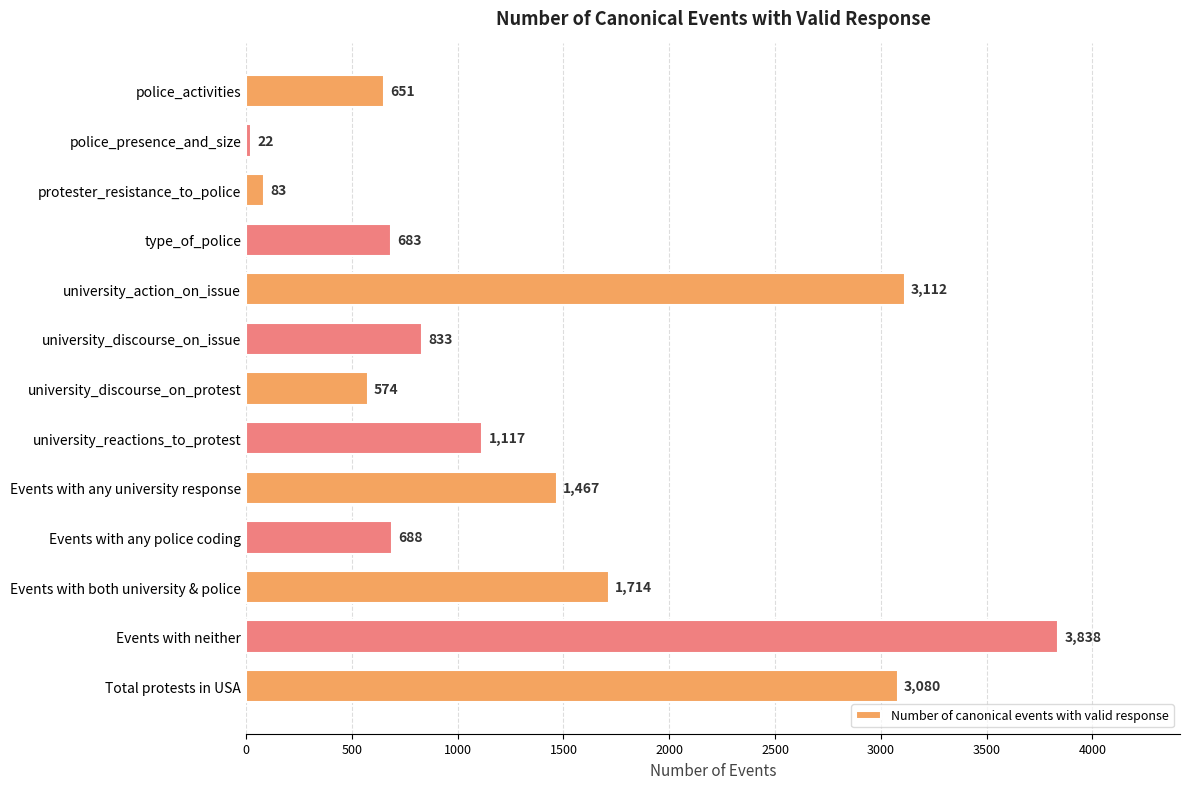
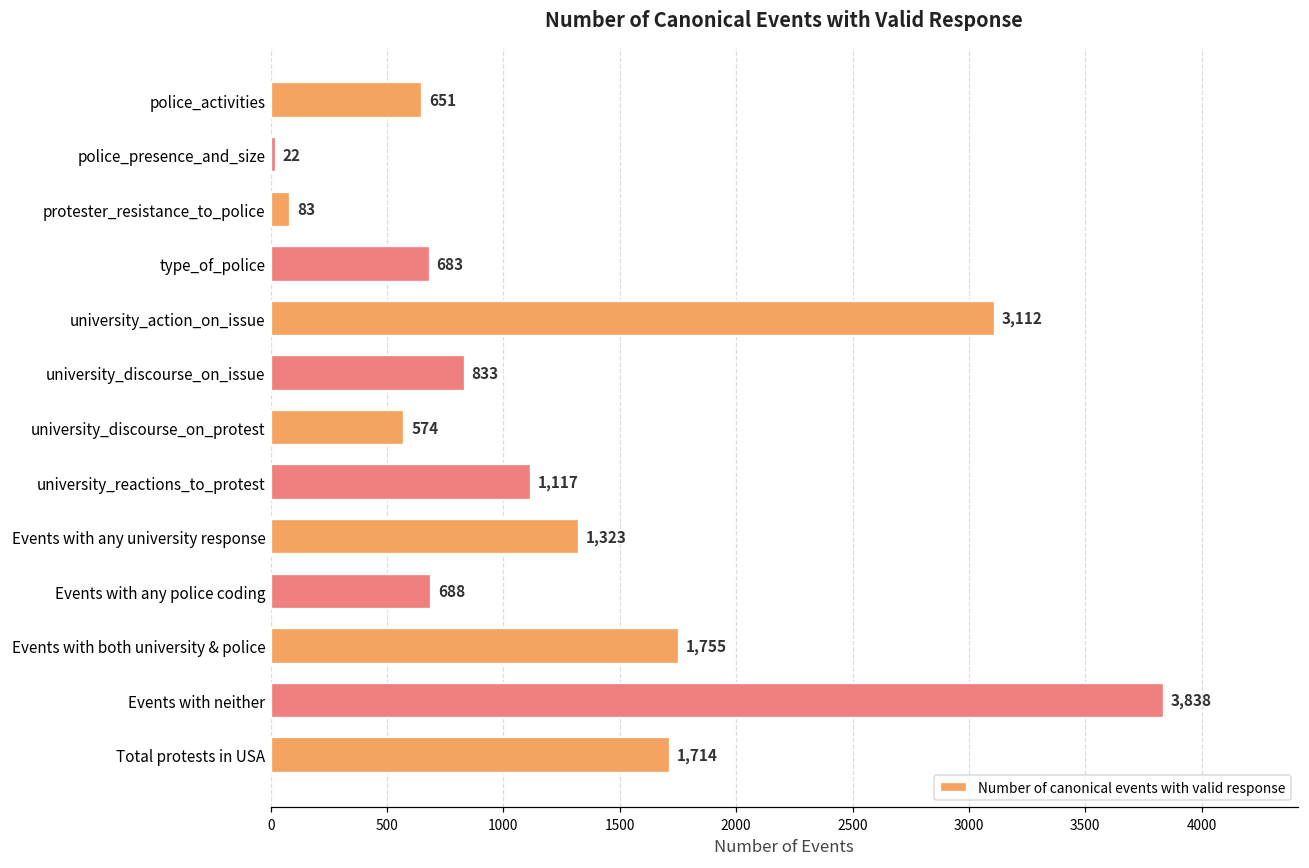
Events with any university response: 1,467 -> 1,323
Events with both university & police: 1,714 -> 1,755
Total protests in USA: 3,080 -> 1,714
